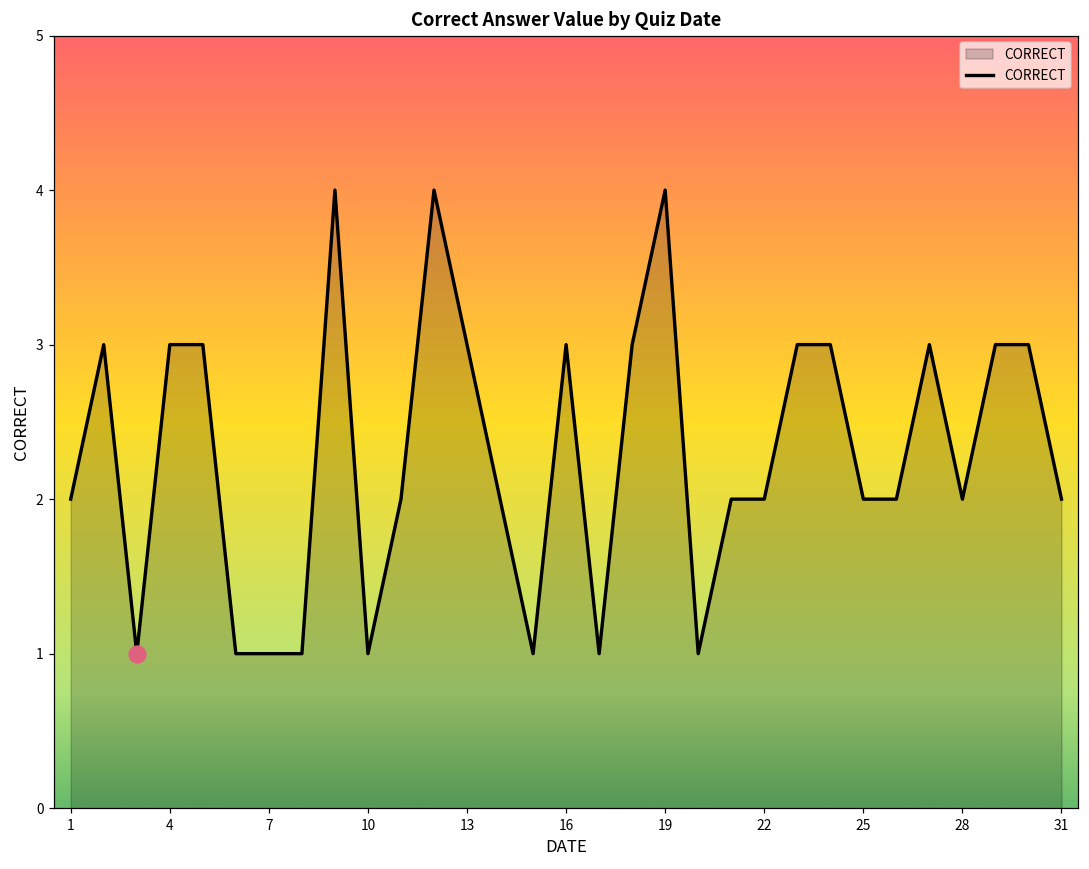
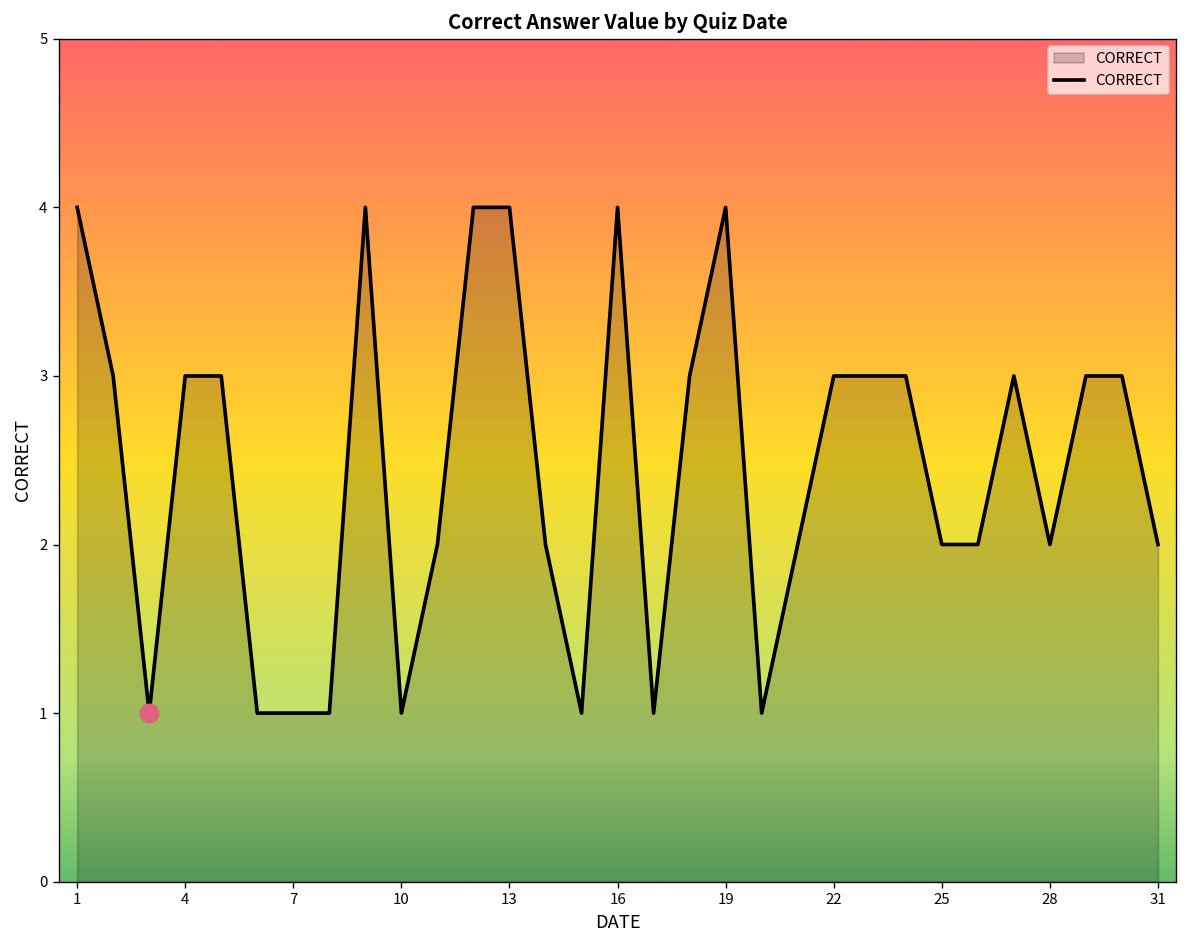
CORRECT, 1: 2 -> 4
CORRECT, 13: 3 -> 4
CORRECT, 16: 3 -> 4
CORRECT, 22: 2 -> 3
